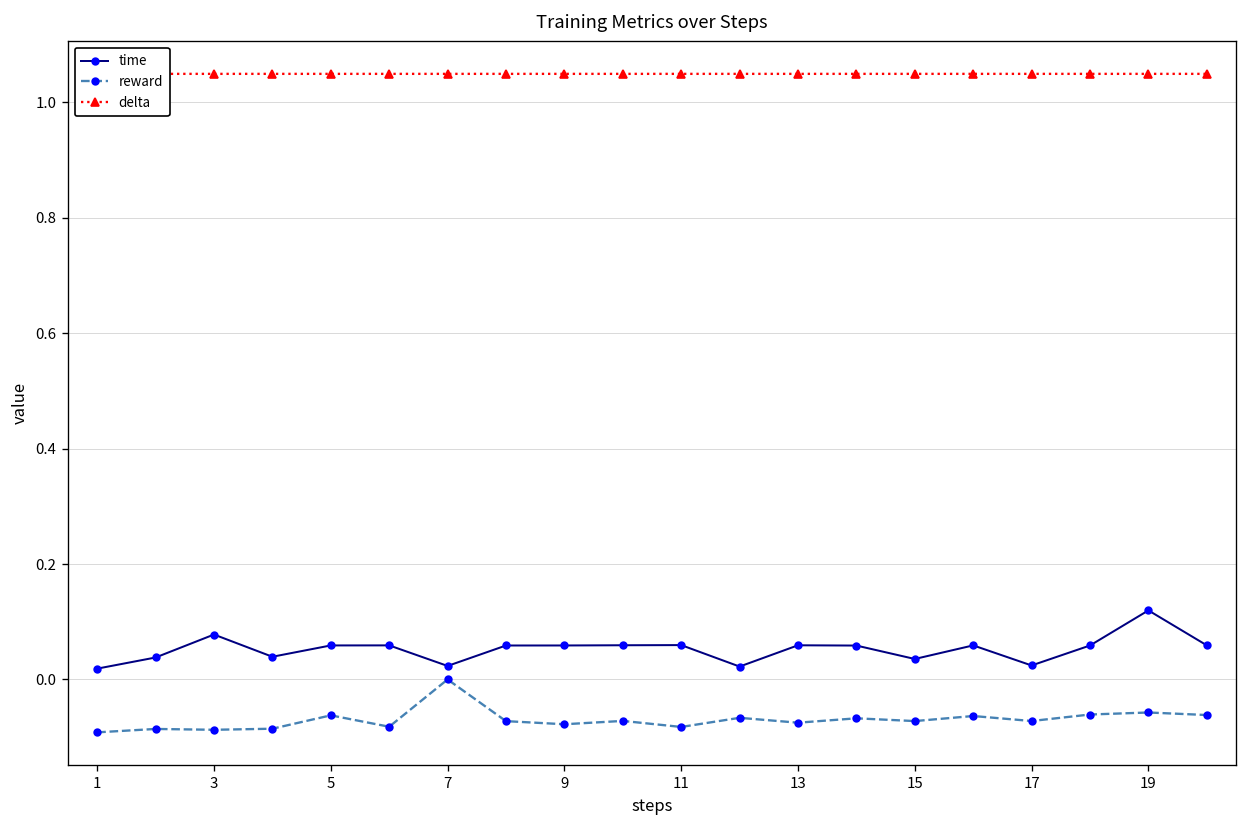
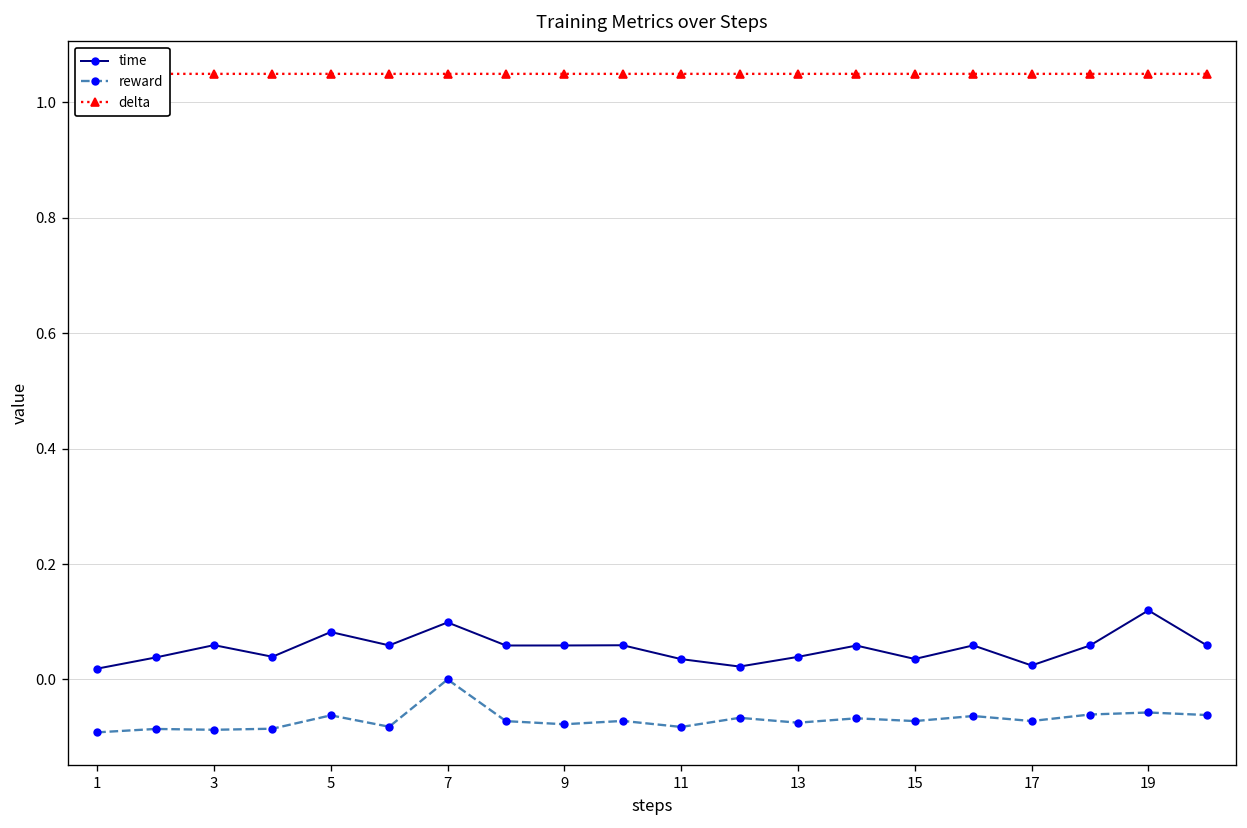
time, 3: 0.08 -> 0.06
time, 5: 0.06 -> 0.08
time, 7: 0.02 -> 0.10
time, 11: 0.06 -> 0.04
time, 13: 0.06 -> 0.04
